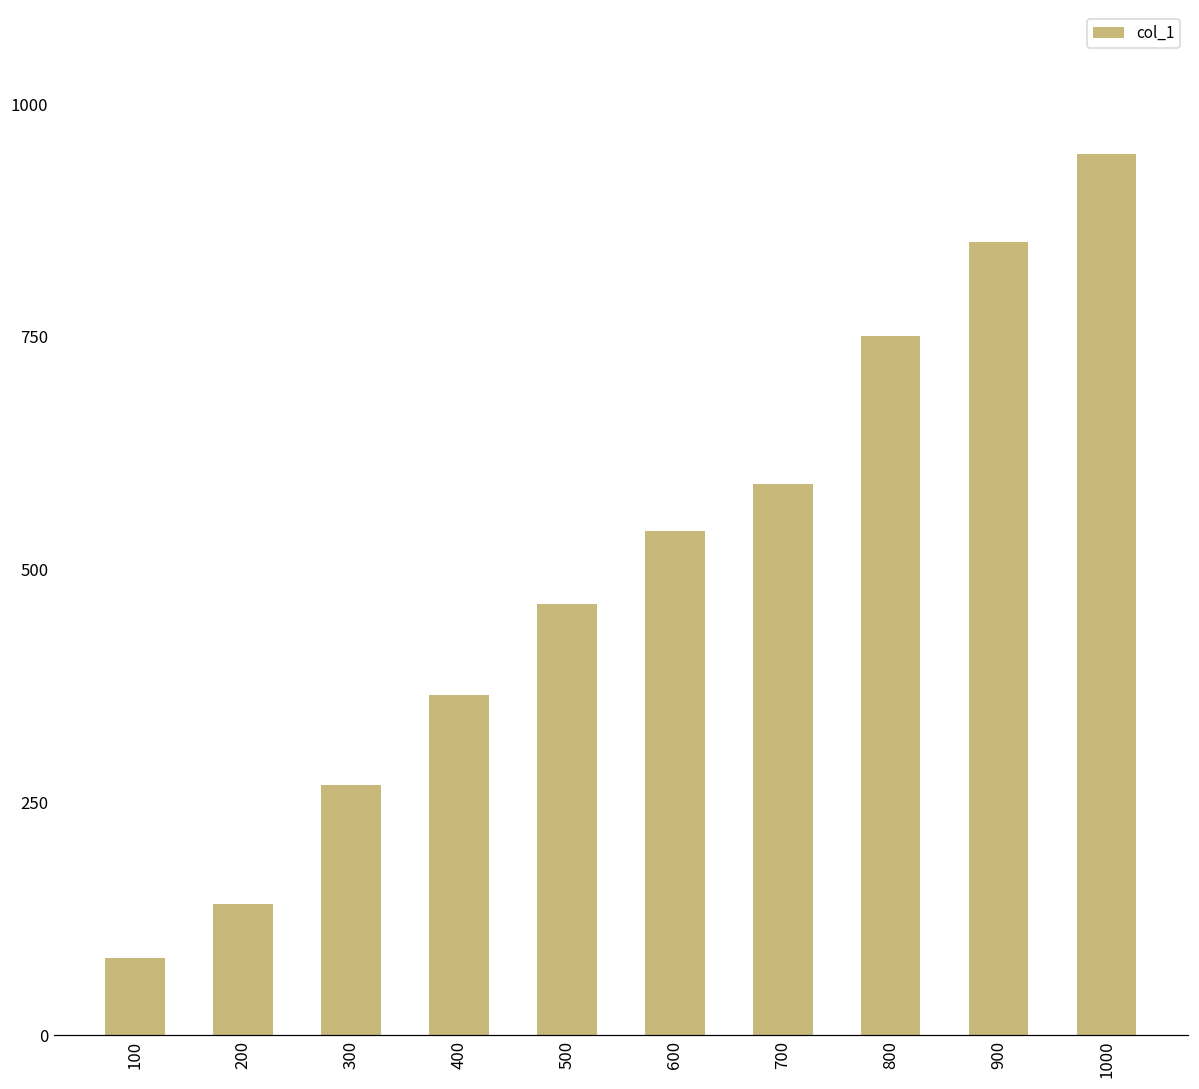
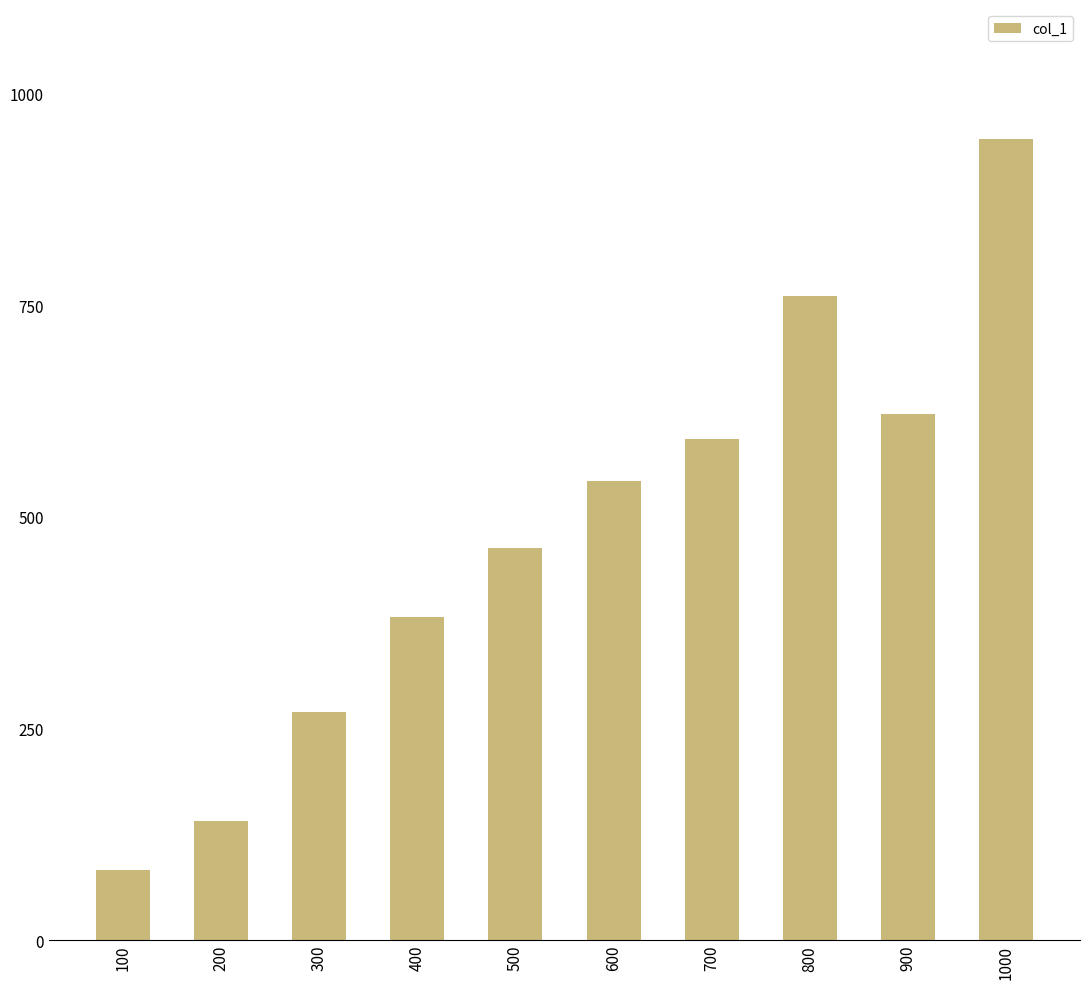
400: 370 -> 380
800: 750 -> 760
900: 850 -> 620
